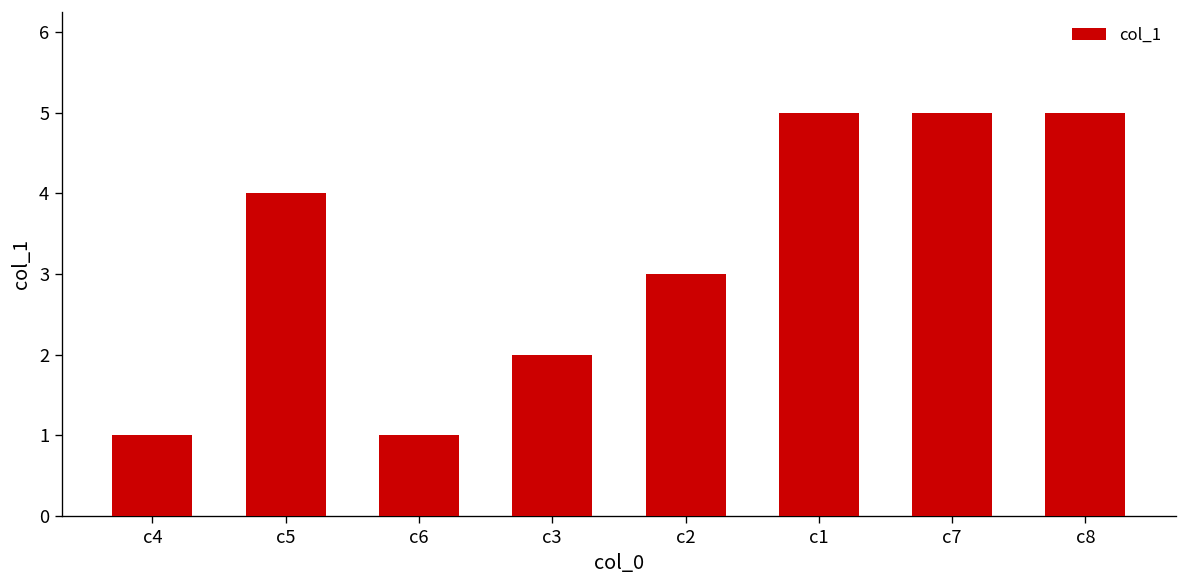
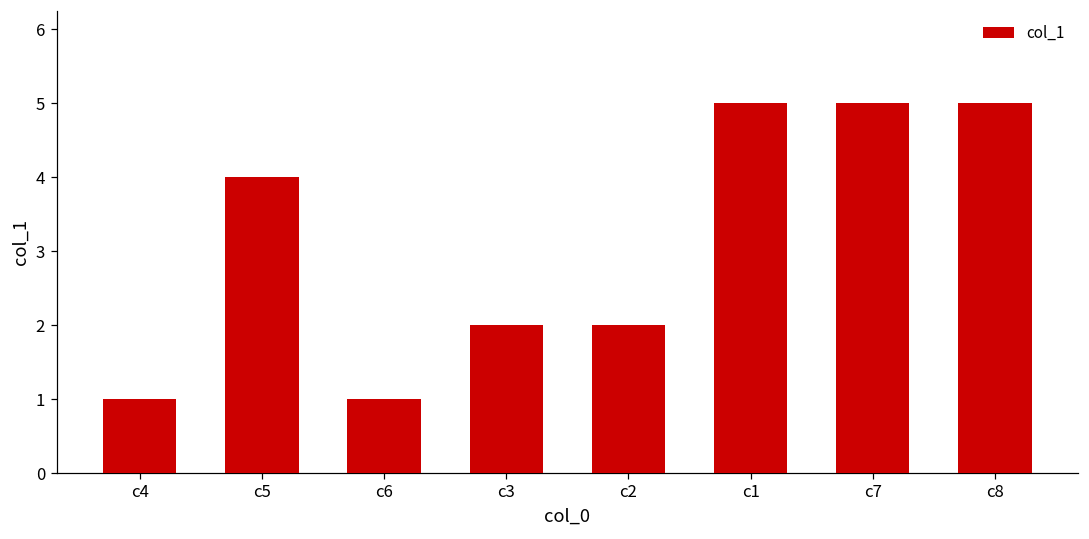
c2: 3 -> 2
